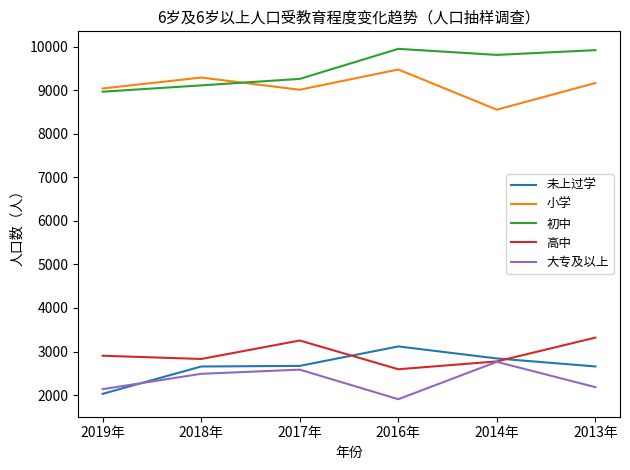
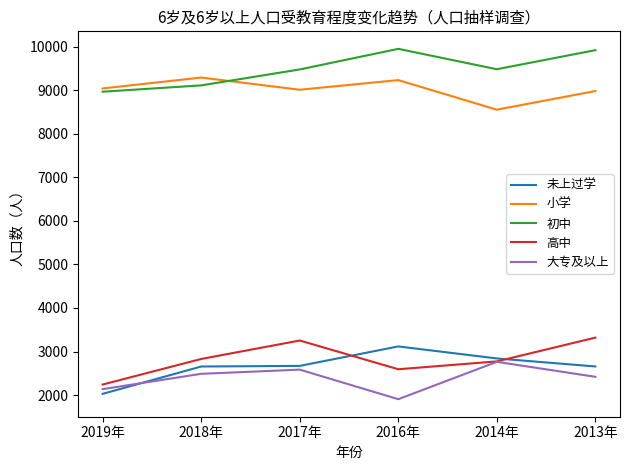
高中, 2019年: 2900 -> 2200
初中, 2017年: 9300 -> 9500
小学, 2016年: 9500 -> 9200
初中, 2014年: 9800 -> 9500
小学, 2013年: 9200 -> 9000
大专及以上, 2013年: 2200 -> 2400
